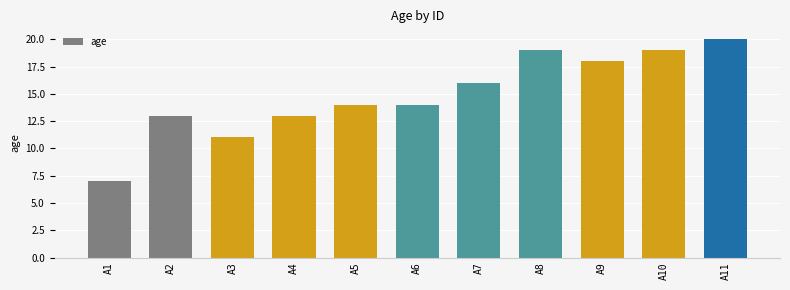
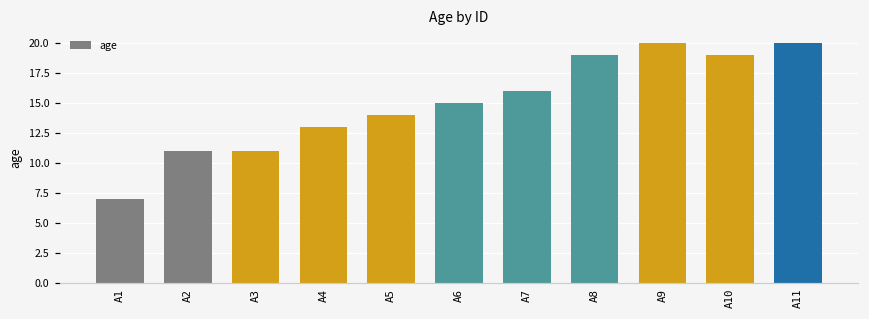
A2: 13 -> 11
A6: 14 -> 15
A9: 18 -> 20
